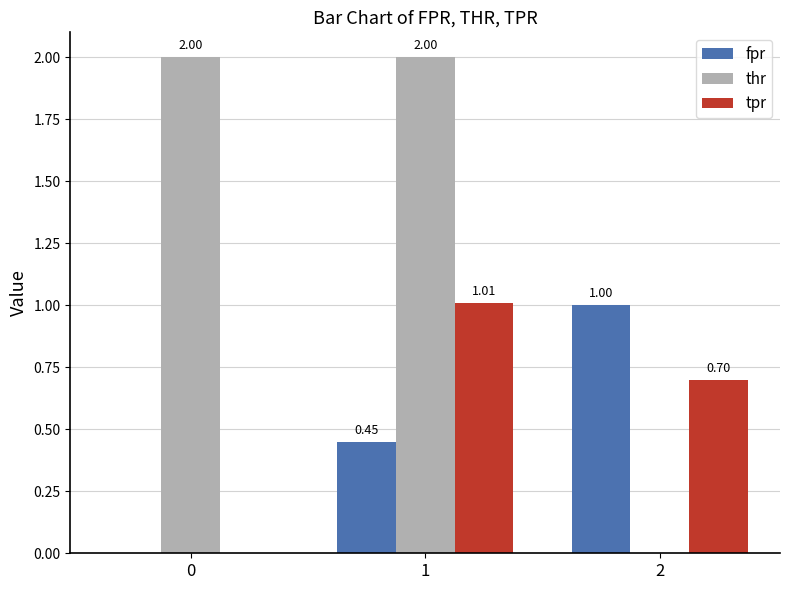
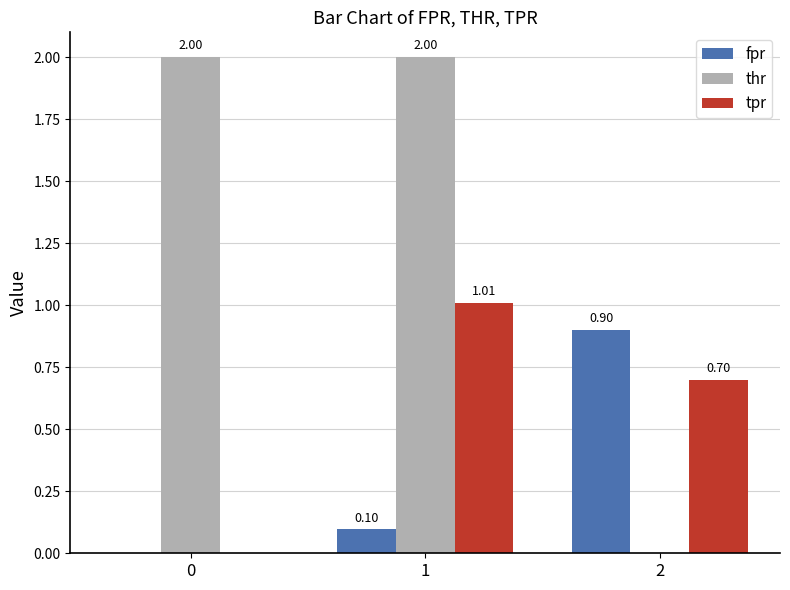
fpr, 1: 0.45 -> 0.10
fpr, 2: 1.00 -> 0.90
